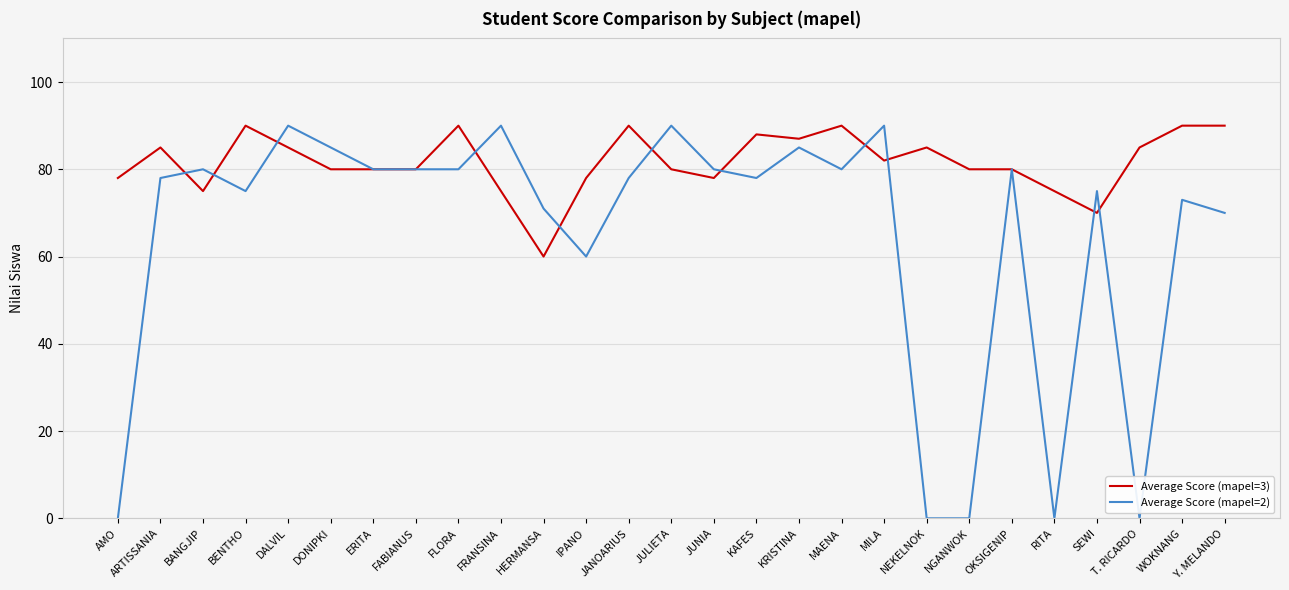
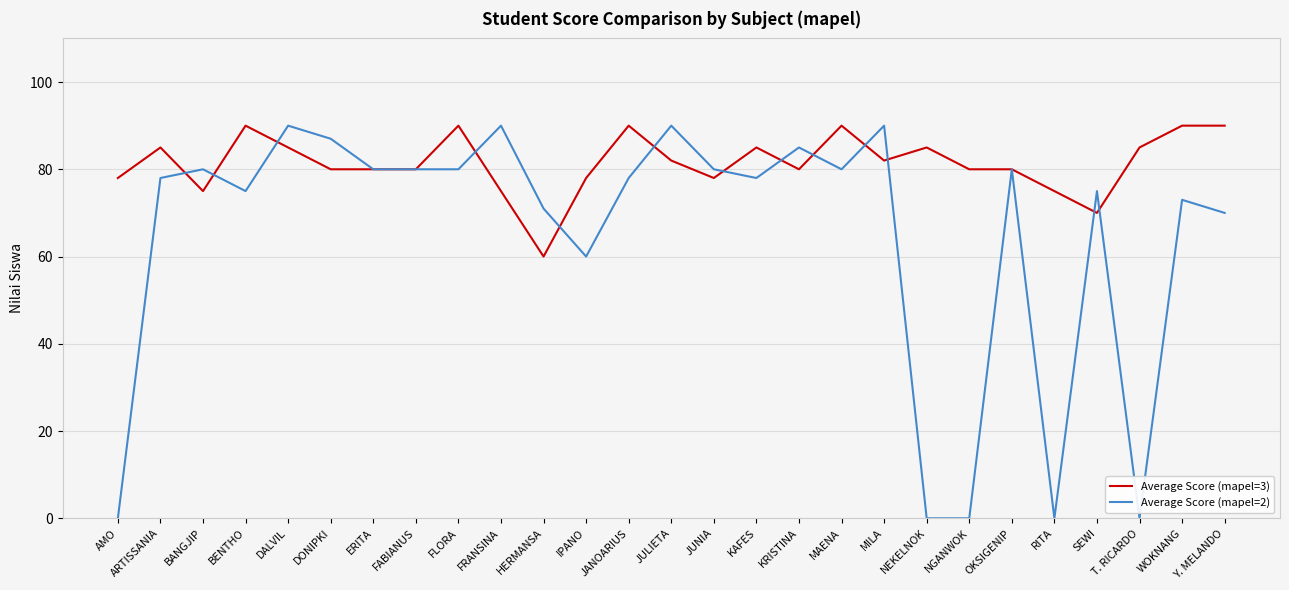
Average Score (mapel=2), DONIPKI: 85 -> 87
Average Score (mapel=3), JULIETA: 80 -> 82
Average Score (mapel=3), KAFES: 88 -> 85
Average Score (mapel=3), KRISTINA: 87 -> 80
